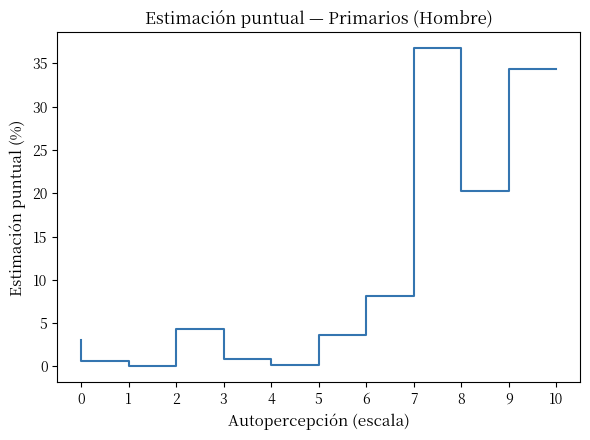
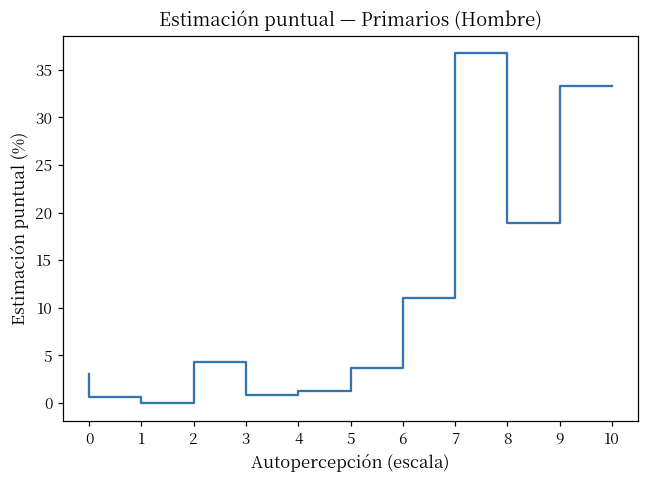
5: 0 -> 1
7: 8 -> 11
9: 20 -> 19
10: 34 -> 33
